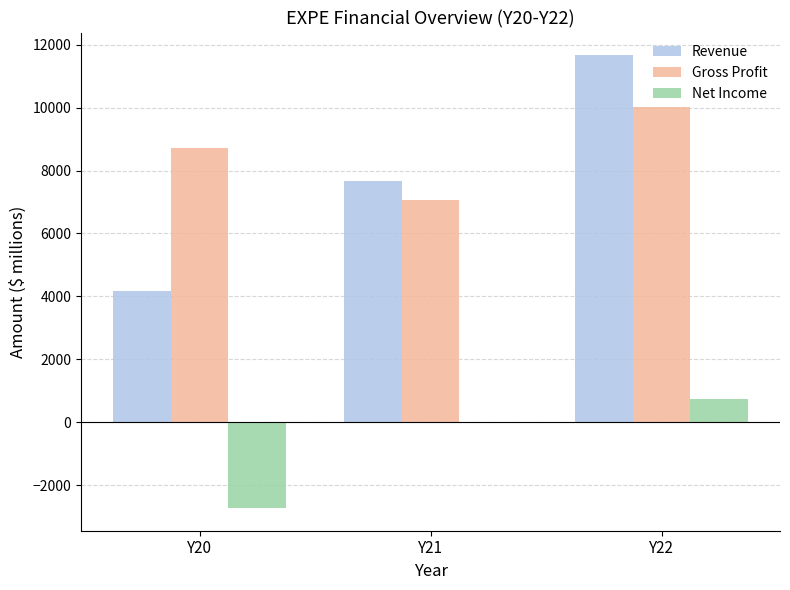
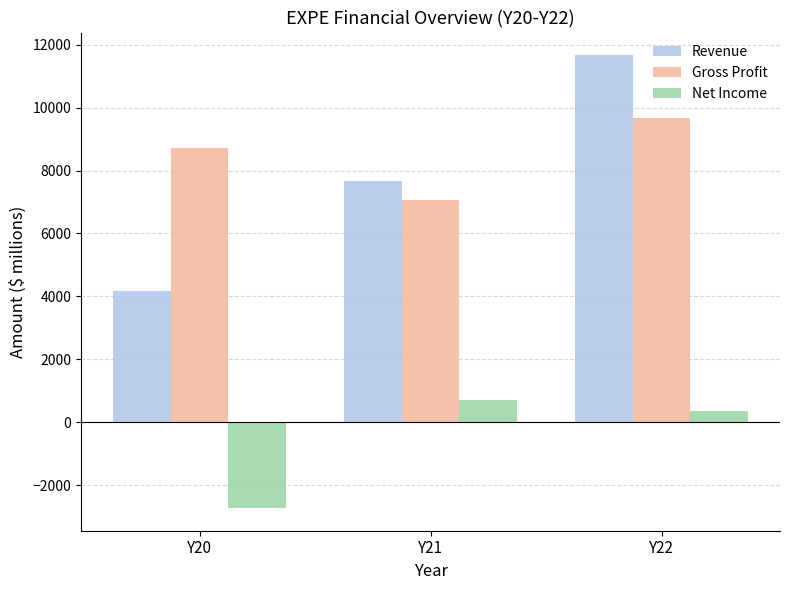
Net Income, Y21: 0 -> 700
Gross Profit, Y22: 10000 -> 9700
Net Income, Y22: 700 -> 300
